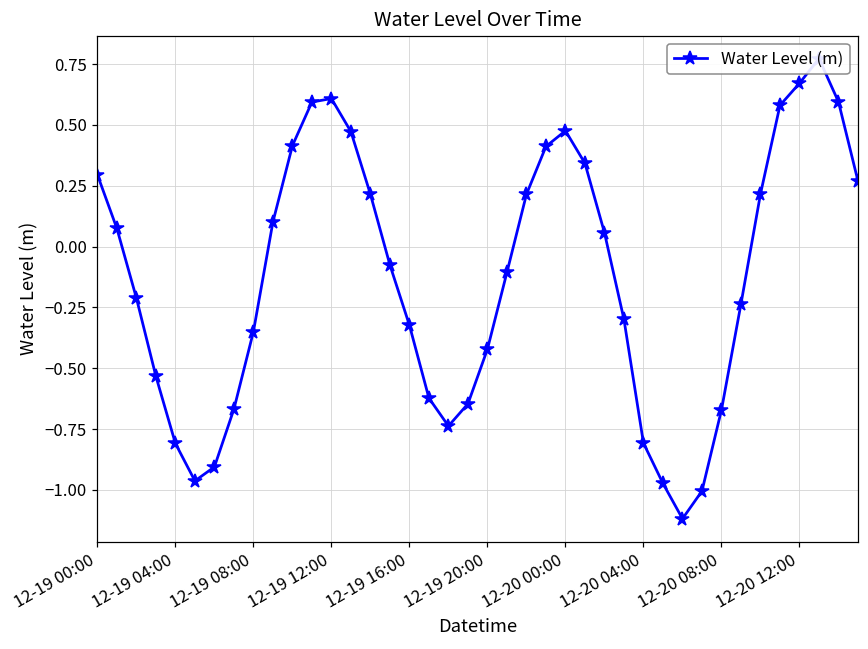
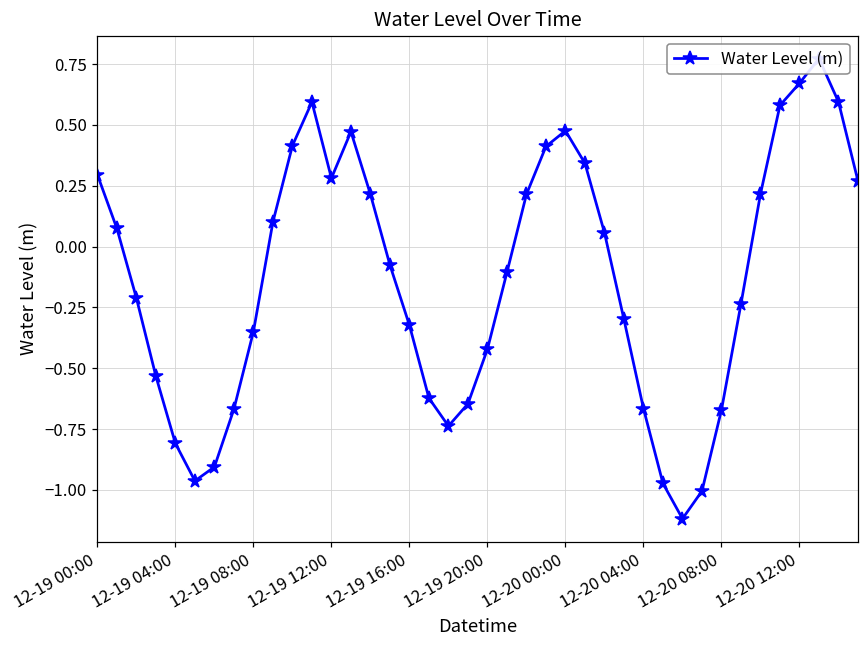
12-19 12:00: 0.61 -> 0.28
12-20 04:00: -0.81 -> -0.67
